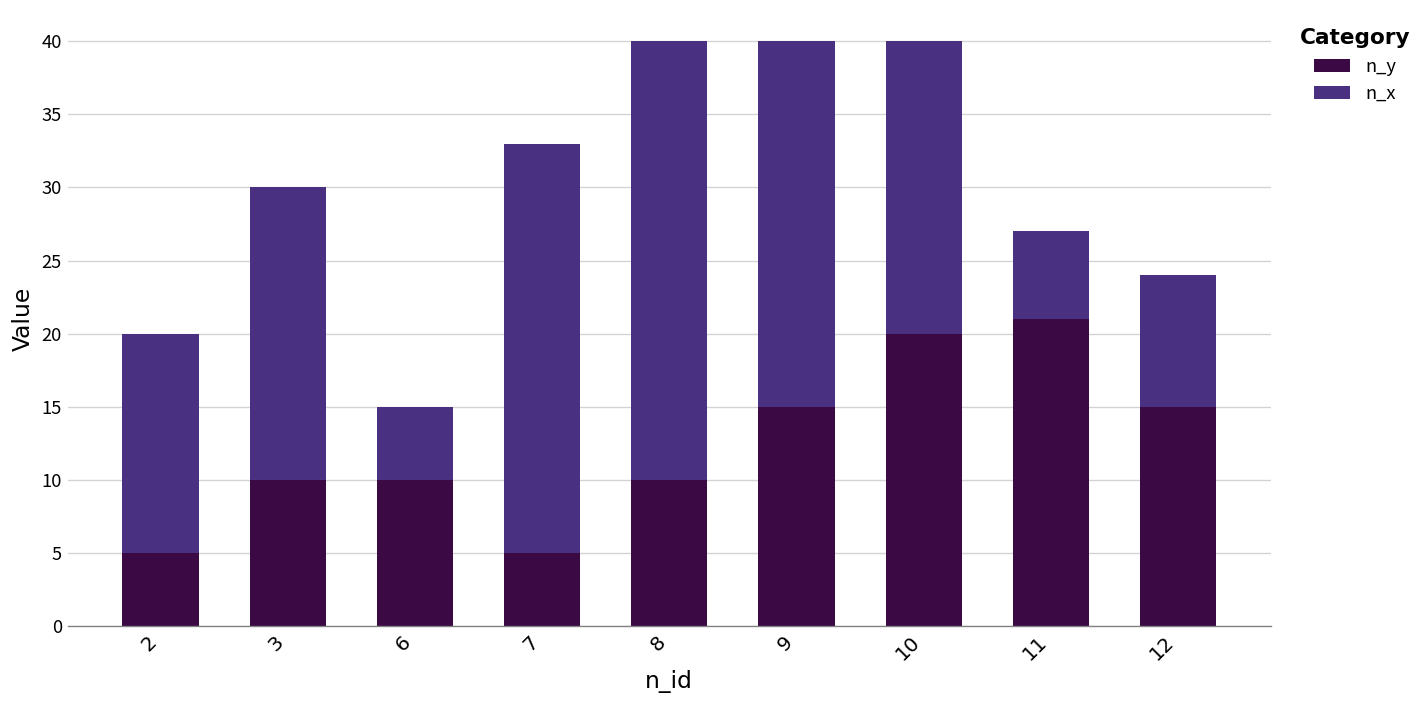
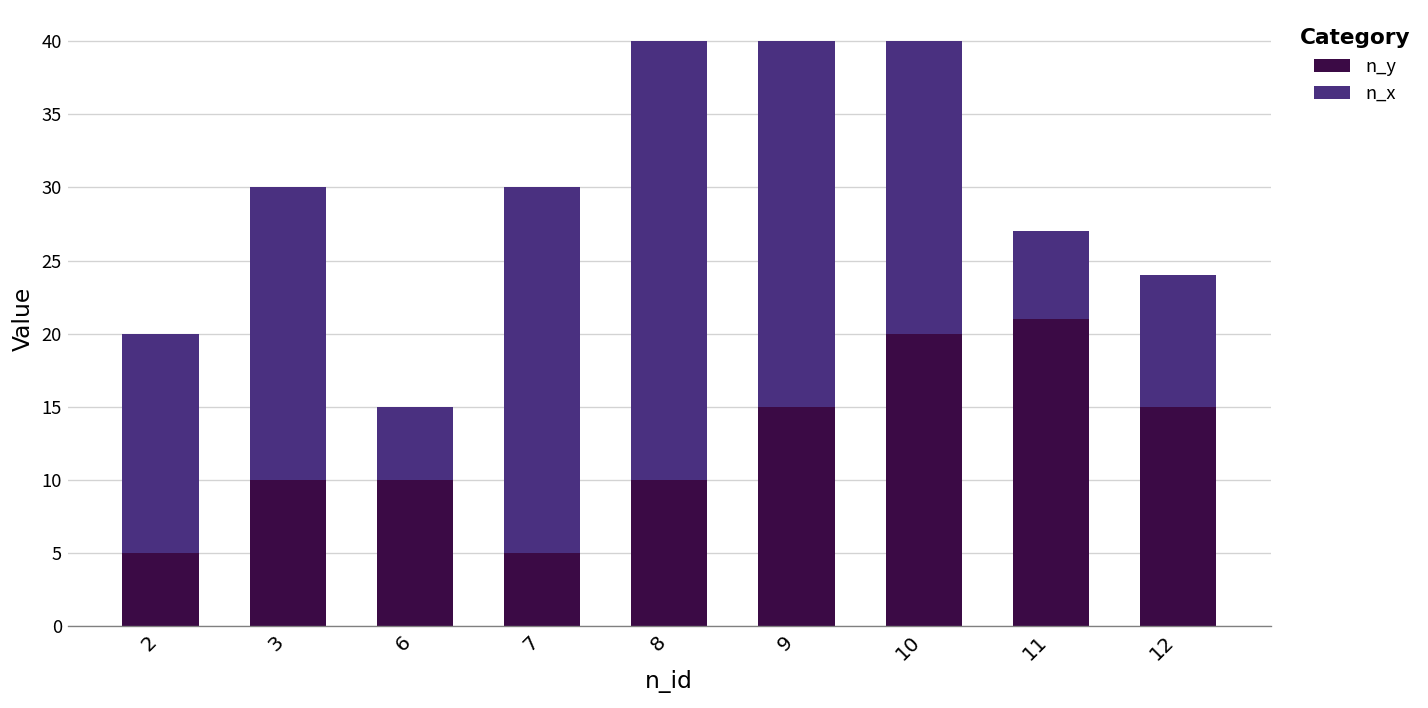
n_x, 7: 28 -> 25
